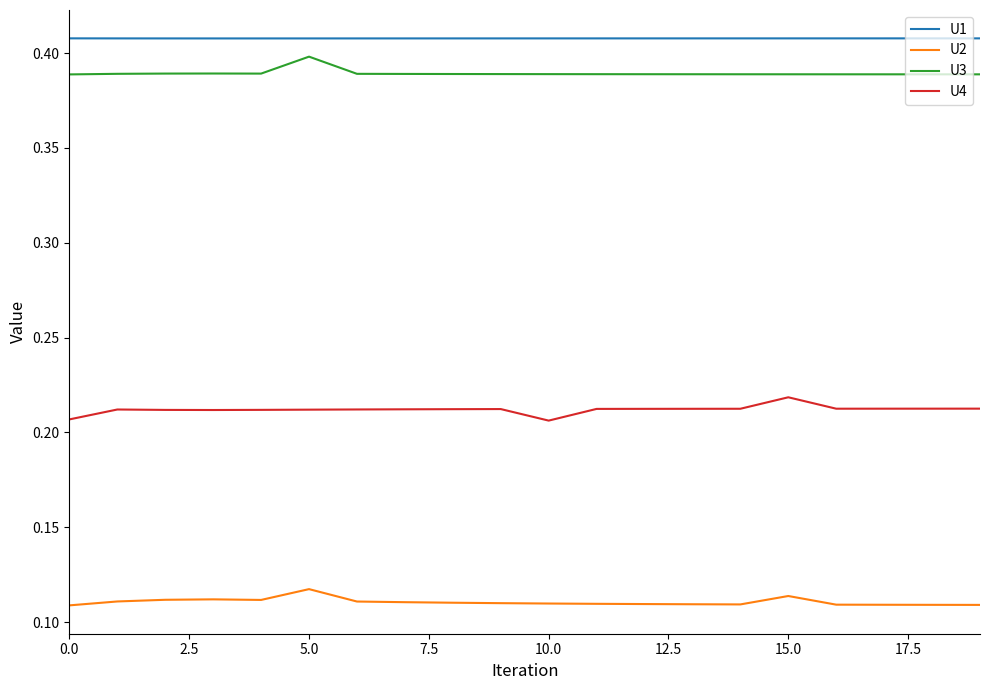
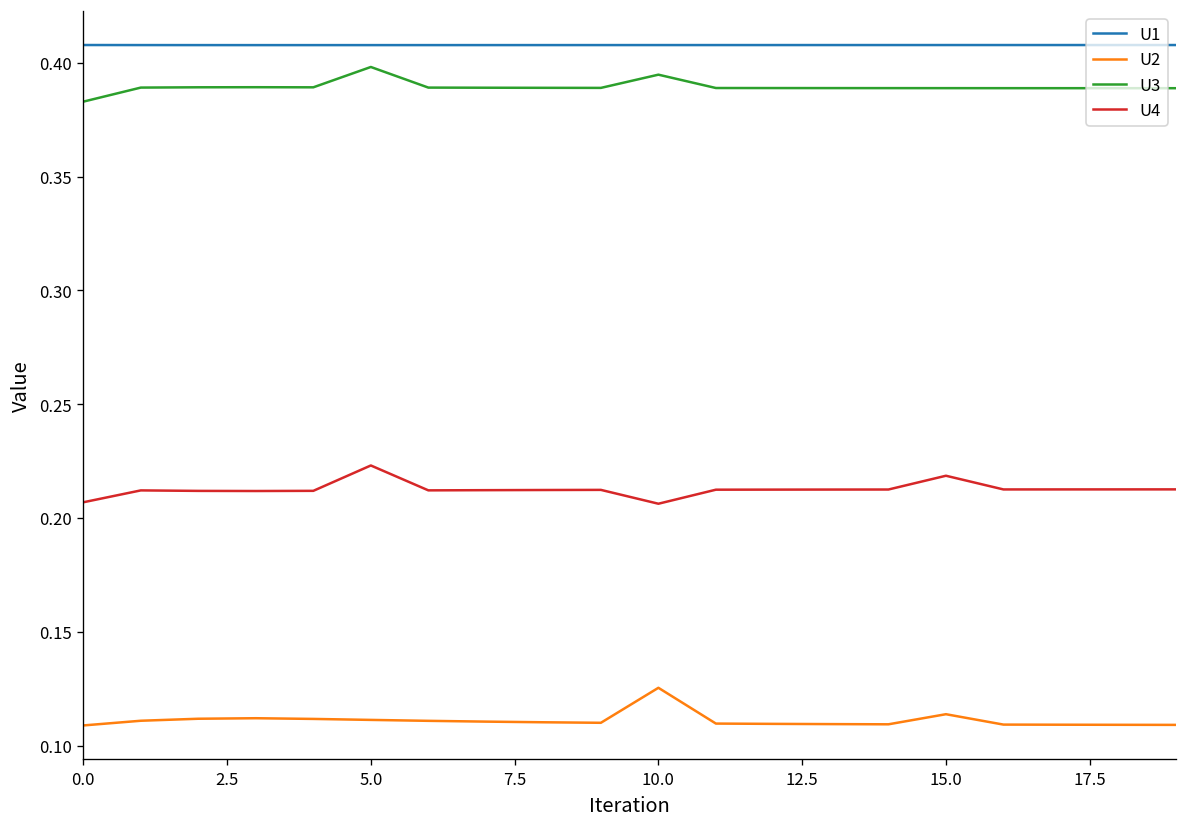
U3, 0.0: 0.389 -> 0.383
U2, 5.0: 0.117 -> 0.111
U4, 5.0: 0.212 -> 0.223
U2, 10.0: 0.110 -> 0.125
U3, 10.0: 0.389 -> 0.395
